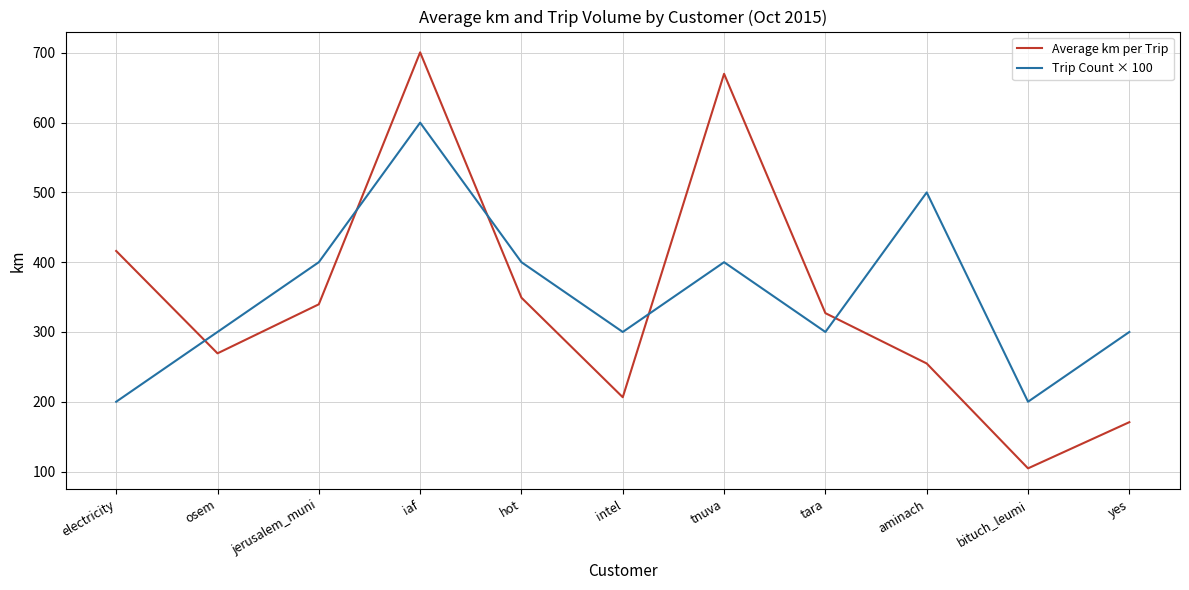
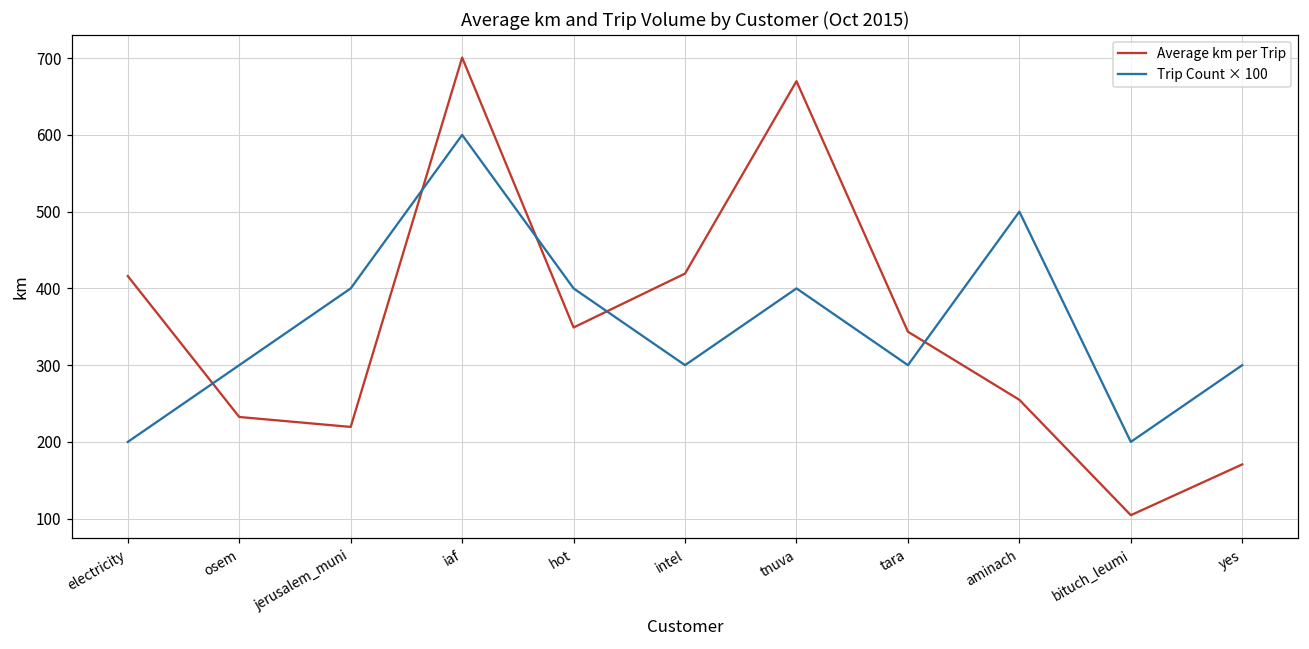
Average km per Trip, osem: 270 -> 230
Average km per Trip, jerusalem_muni: 340 -> 220
Average km per Trip, intel: 210 -> 420
Average km per Trip, tara: 330 -> 340
